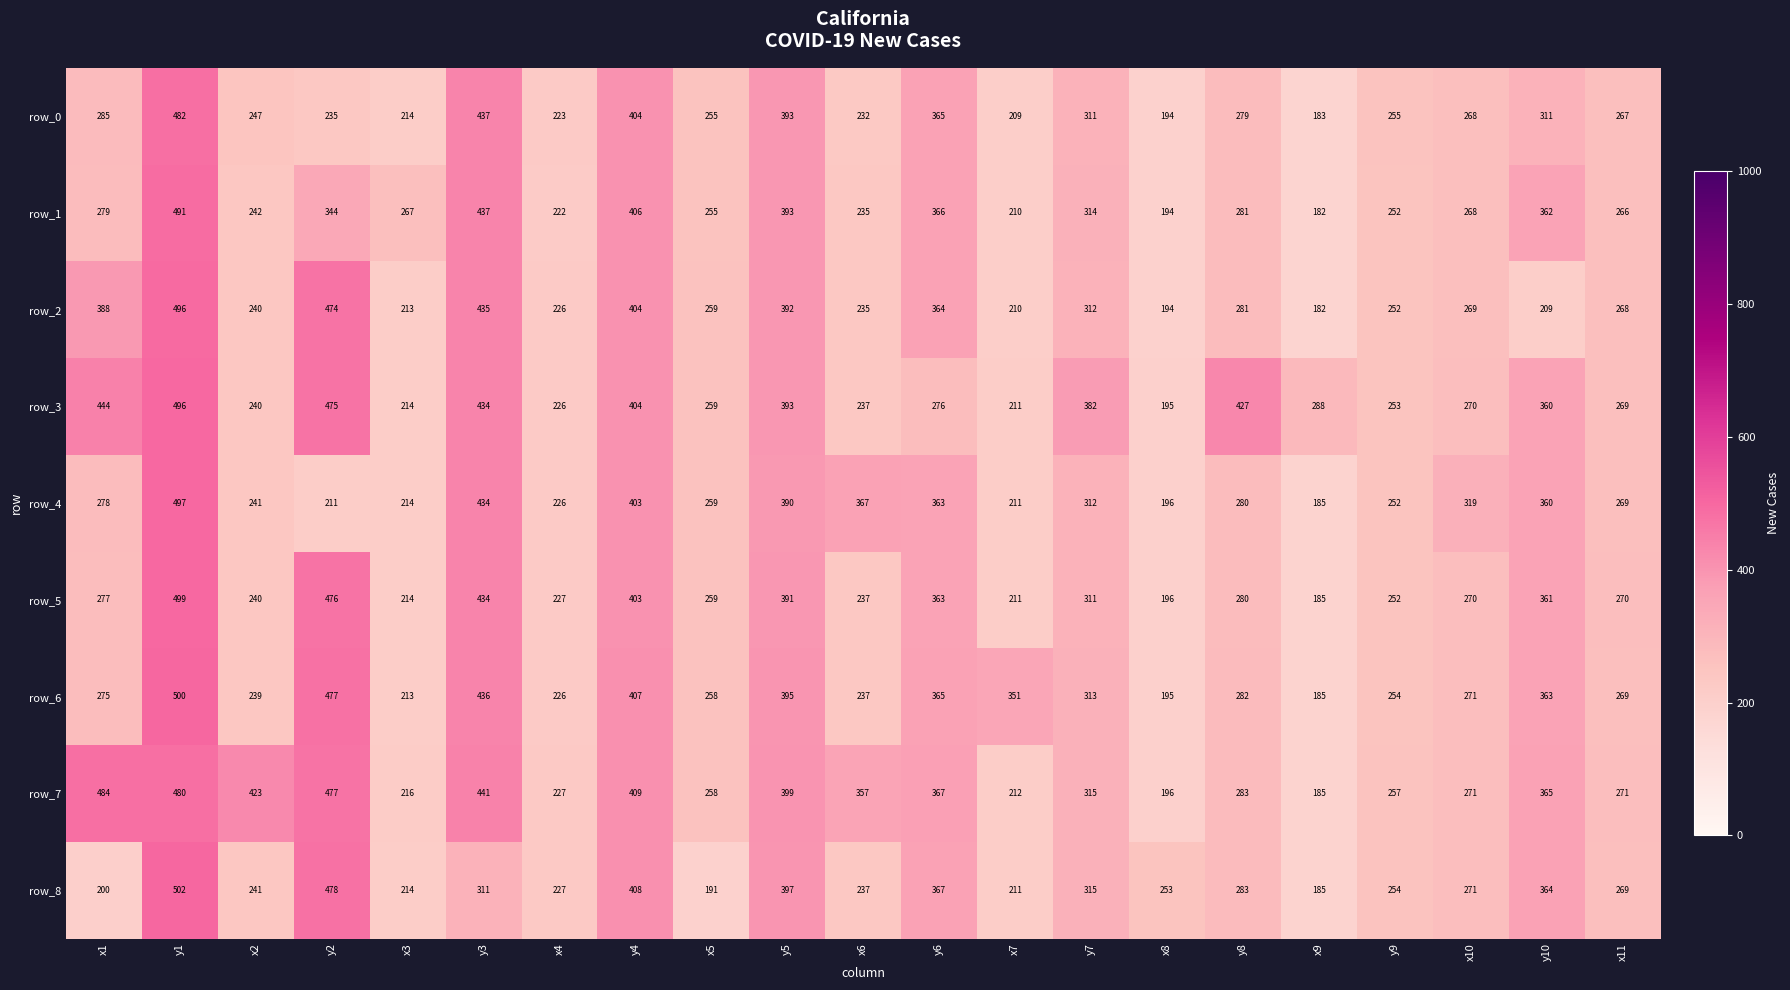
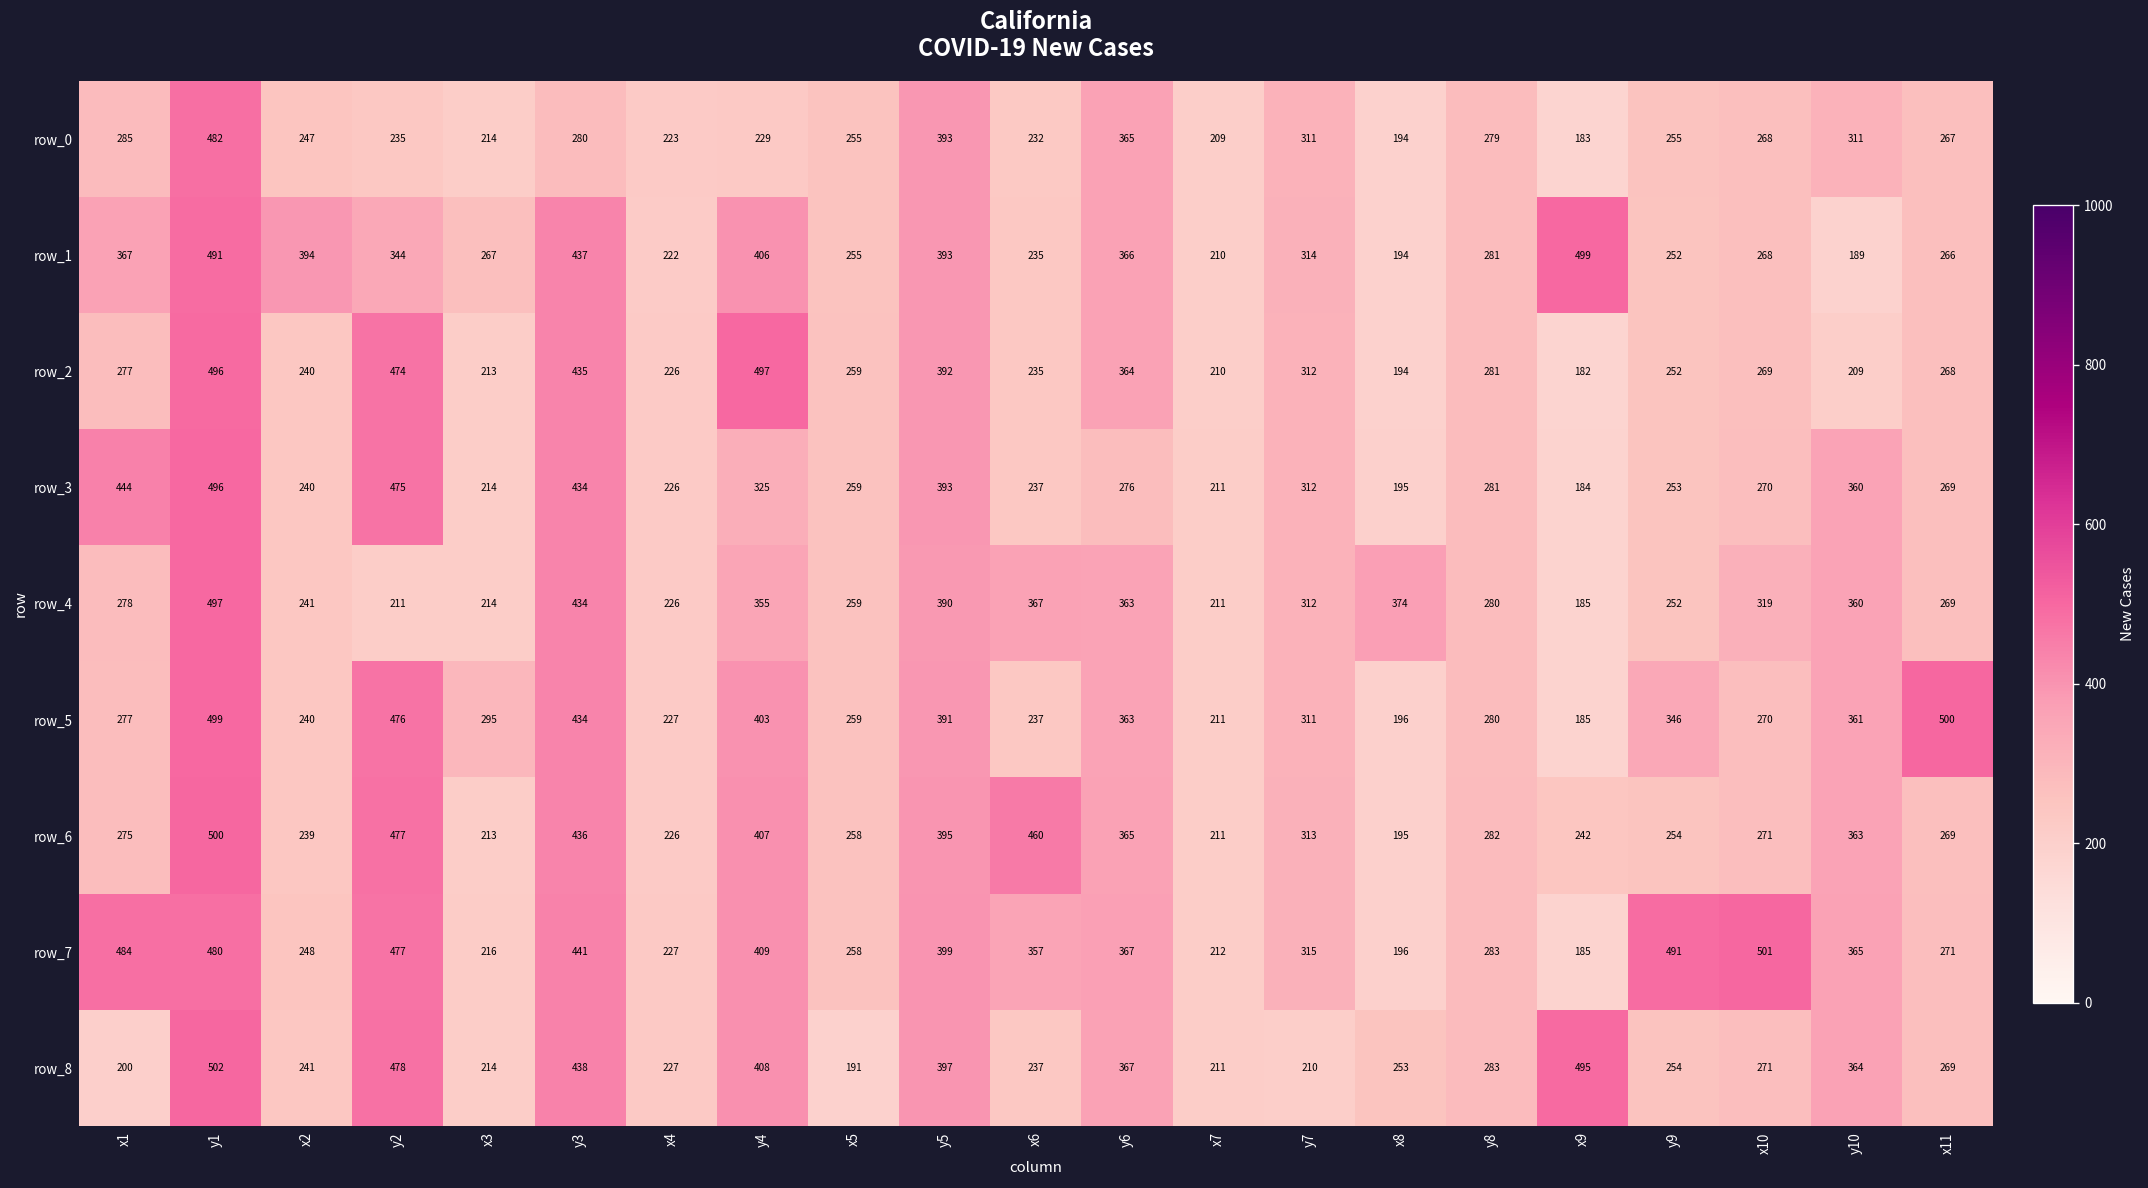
row_0, y3: 437 -> 280
row_0, y4: 404 -> 229
row_1, x1: 279 -> 367
row_1, x2: 242 -> 394
row_1, x9: 182 -> 499
row_1, y10: 362 -> 189
row_2, x1: 388 -> 277
row_2, y4: 404 -> 497
row_3, y4: 404 -> 325
row_3, y7: 382 -> 312
row_3, y8: 427 -> 281
row_3, x9: 288 -> 184
row_4, y4: 403 -> 355
row_4, x8: 196 -> 374
row_5, x3: 214 -> 295
row_5, y9: 252 -> 346
row_5, x11: 270 -> 500
row_6, x6: 237 -> 460
row_6, x7: 351 -> 211
row_6, x9: 185 -> 242
row_7, x2: 423 -> 248
row_7, y9: 257 -> 491
row_7, x10: 271 -> 501
row_8, y3: 311 -> 438
row_8, y7: 315 -> 210
row_8, x9: 185 -> 495
